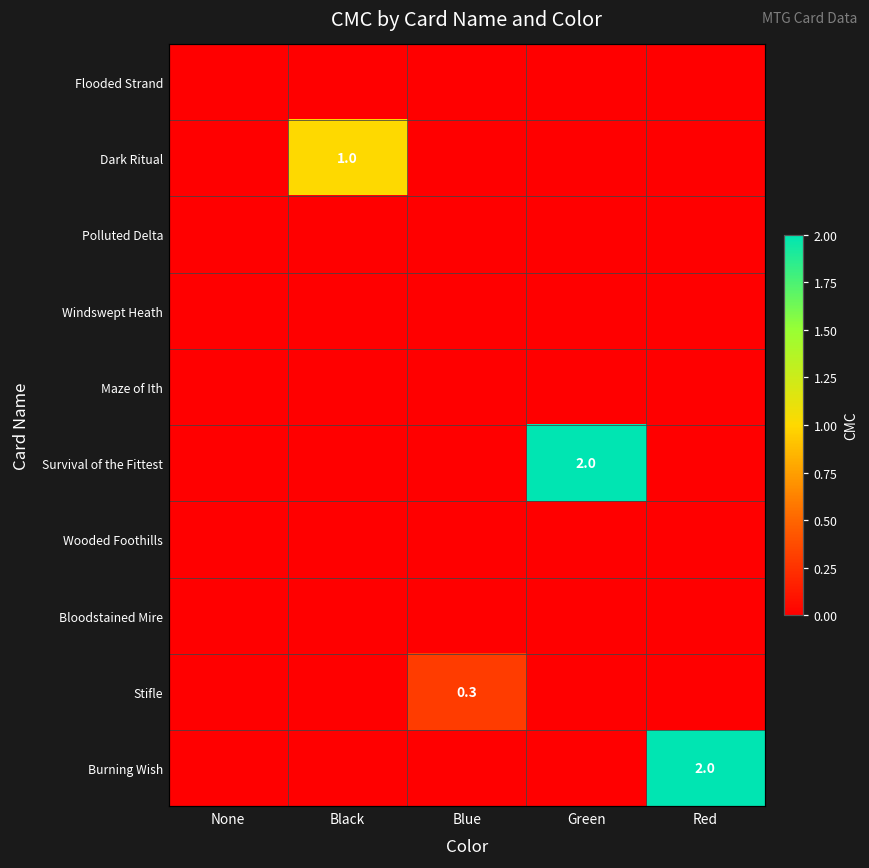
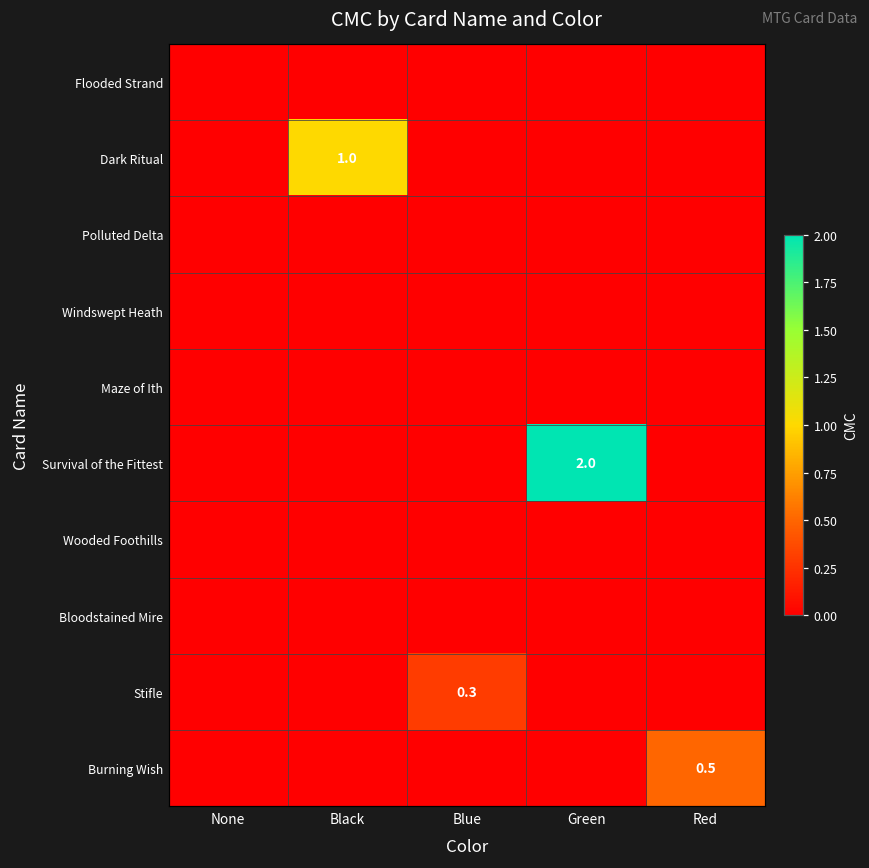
Burning Wish, Red: 2.0 -> 0.5
